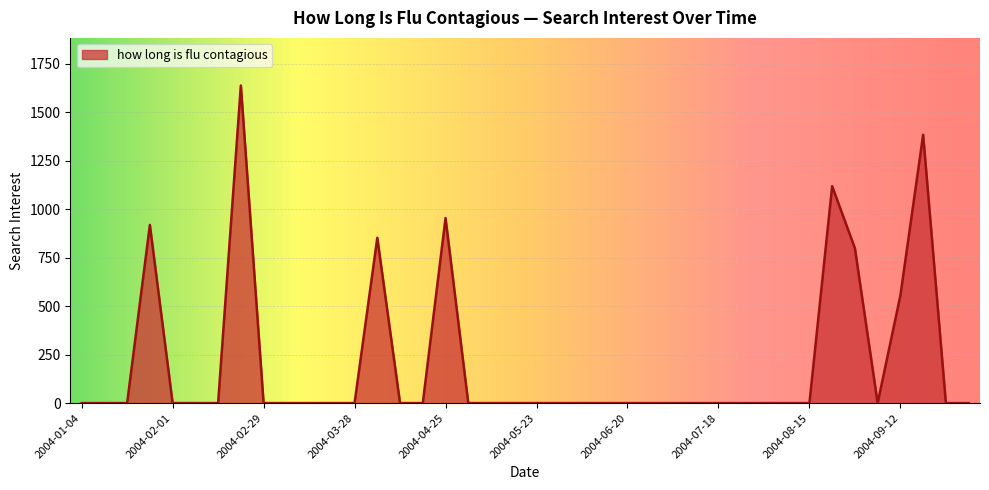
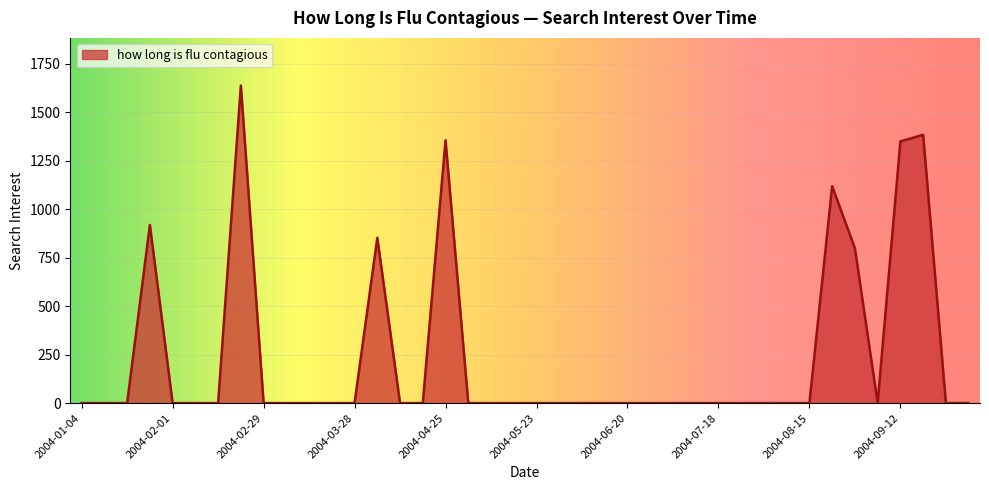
2004-04-25: 950 -> 1360
2004-09-12: 560 -> 1350
